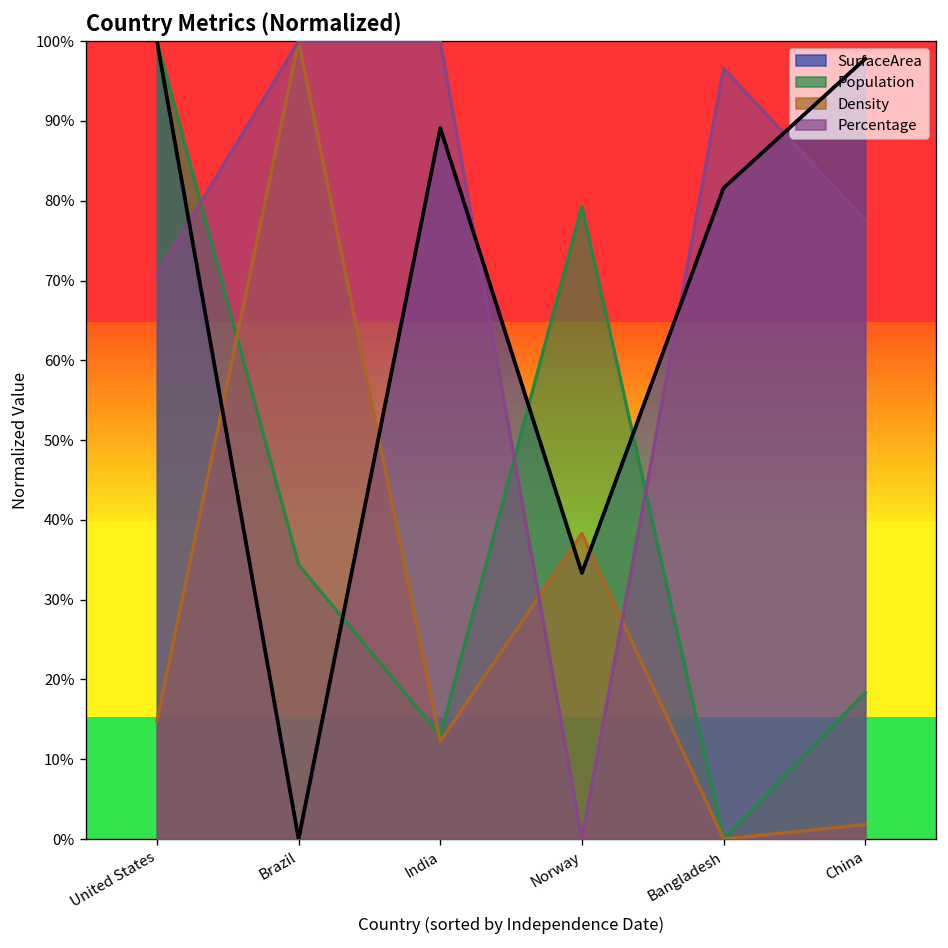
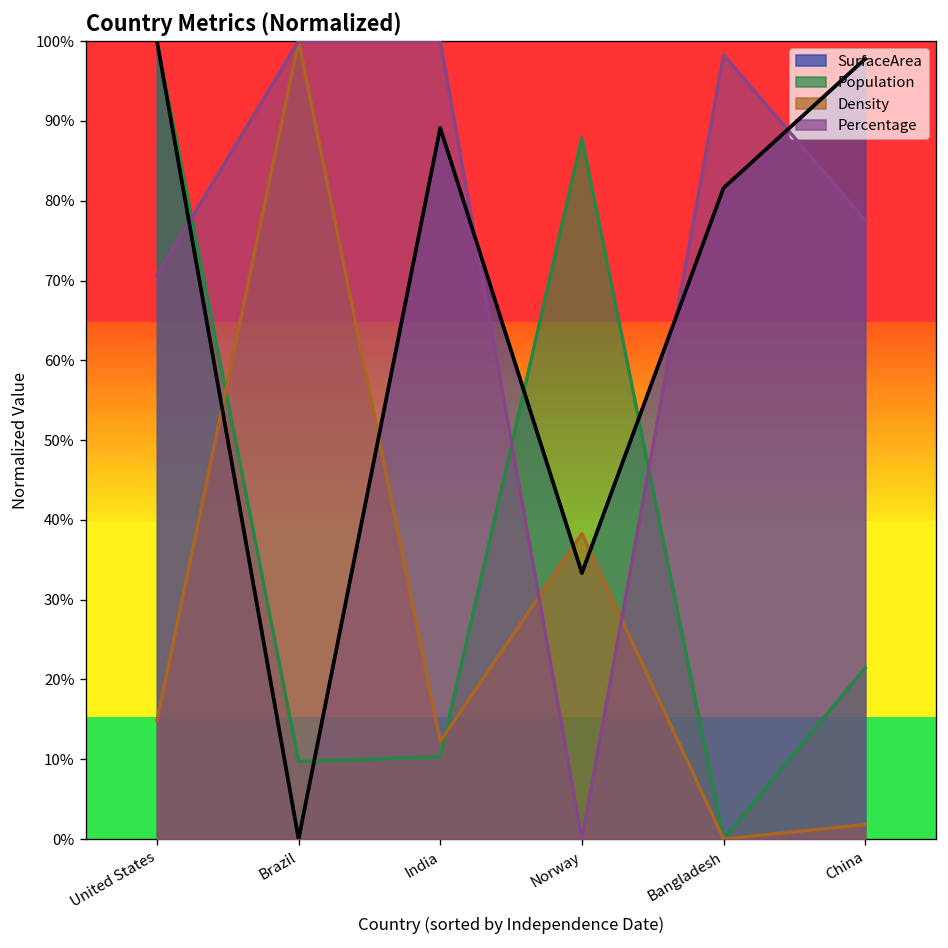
Population, Brazil: 34% -> 10%
Population, India: 13% -> 10%
Population, Norway: 79% -> 88%
Percentage, Bangladesh: 97% -> 98%
Population, China: 18% -> 21%
